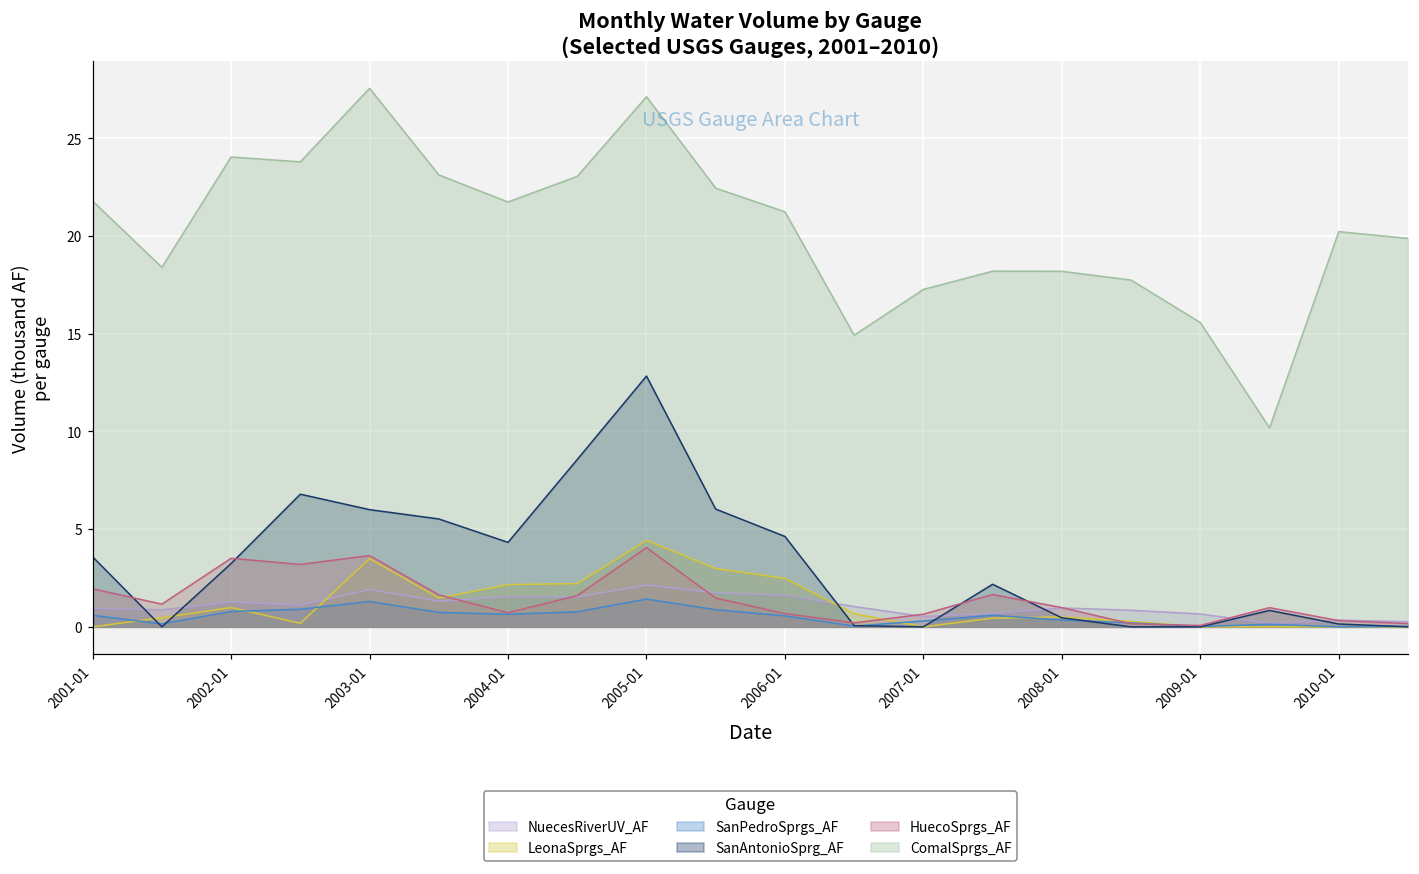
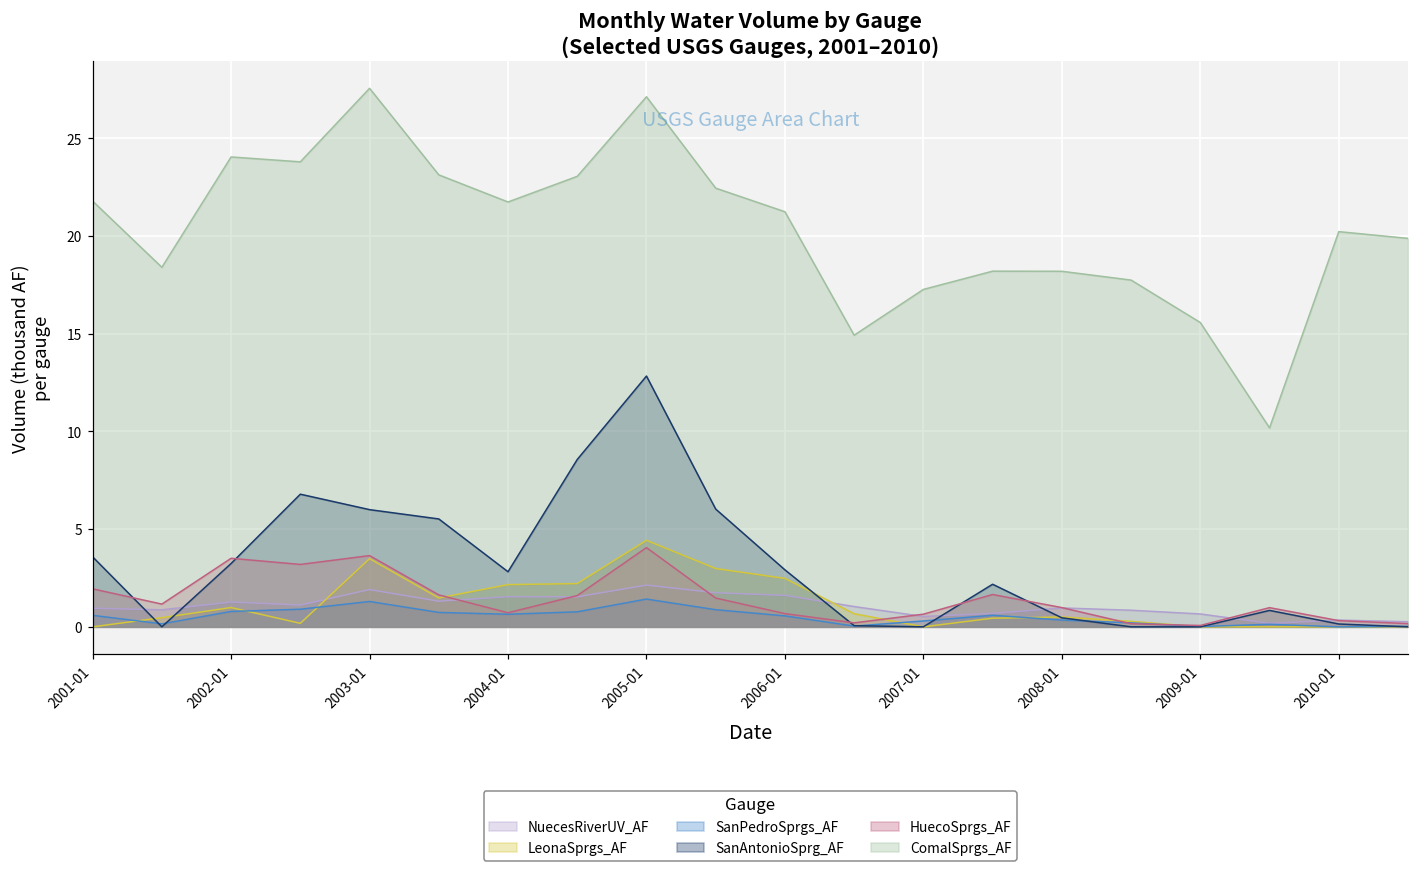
SanAntonioSprg_AF, 2004-01: 4.3 -> 2.8
SanAntonioSprg_AF, 2006-01: 4.6 -> 2.9
